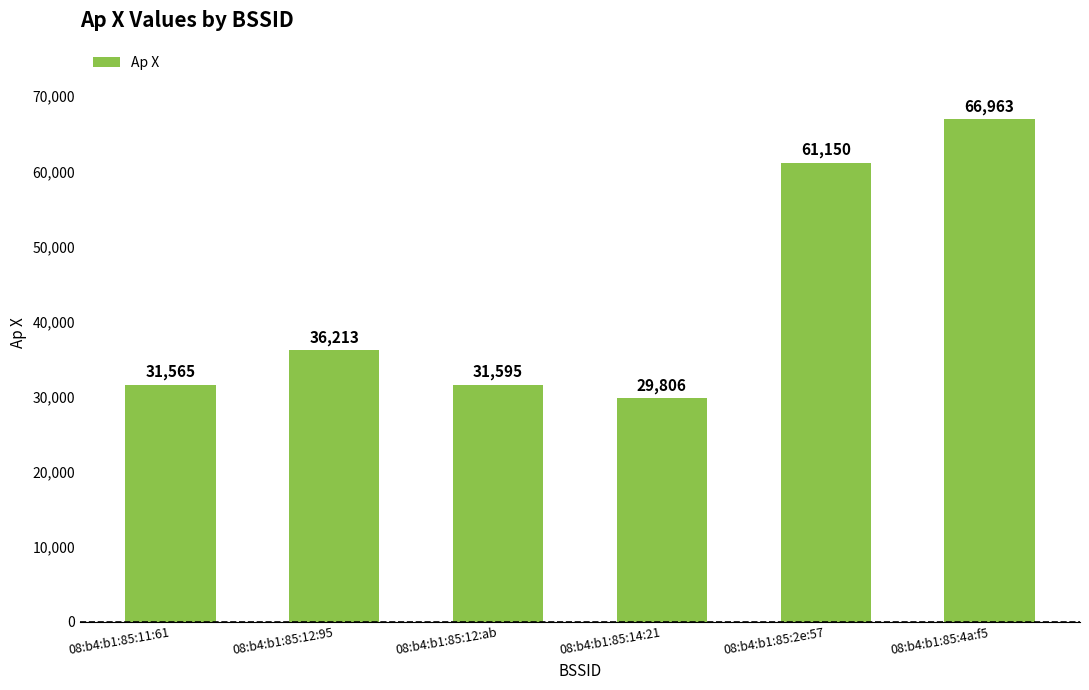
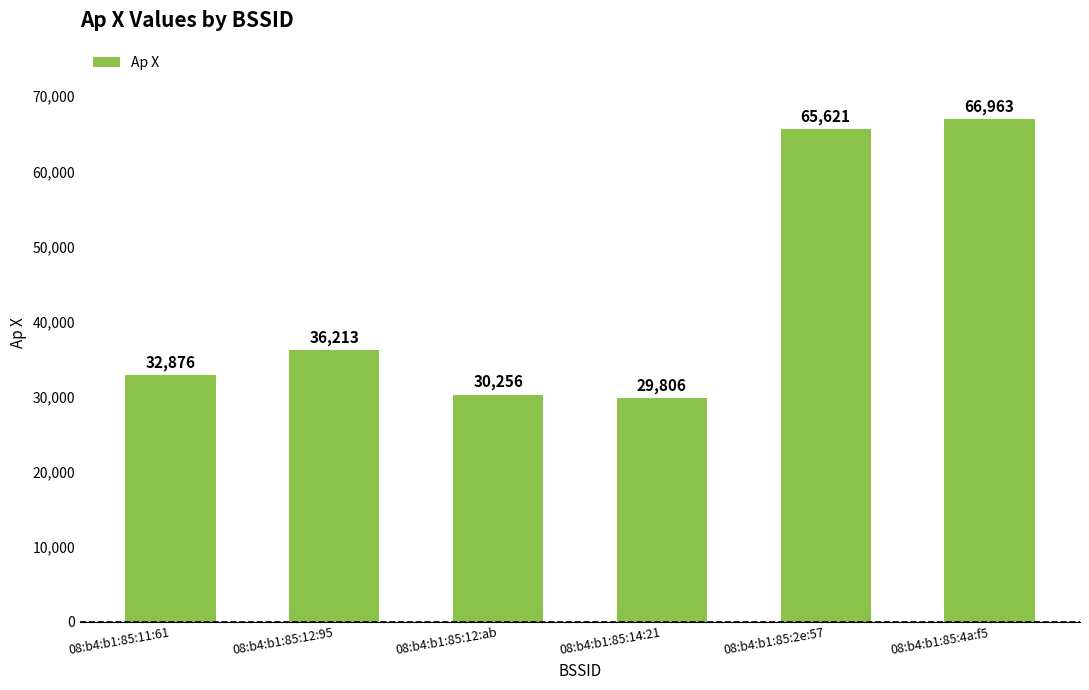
08:b4:b1:85:11:61: 31,565 -> 32,876
08:b4:b1:85:12:ab: 31,595 -> 30,256
08:b4:b1:85:2e:57: 61,150 -> 65,621
